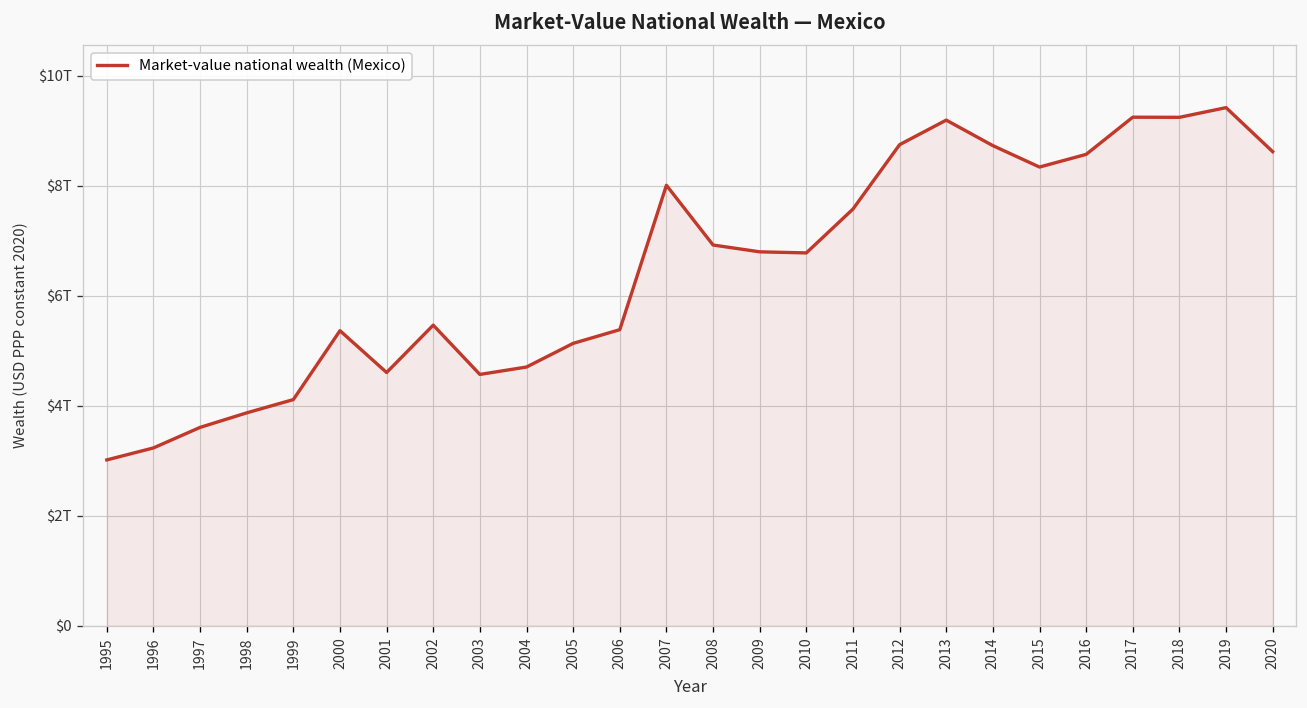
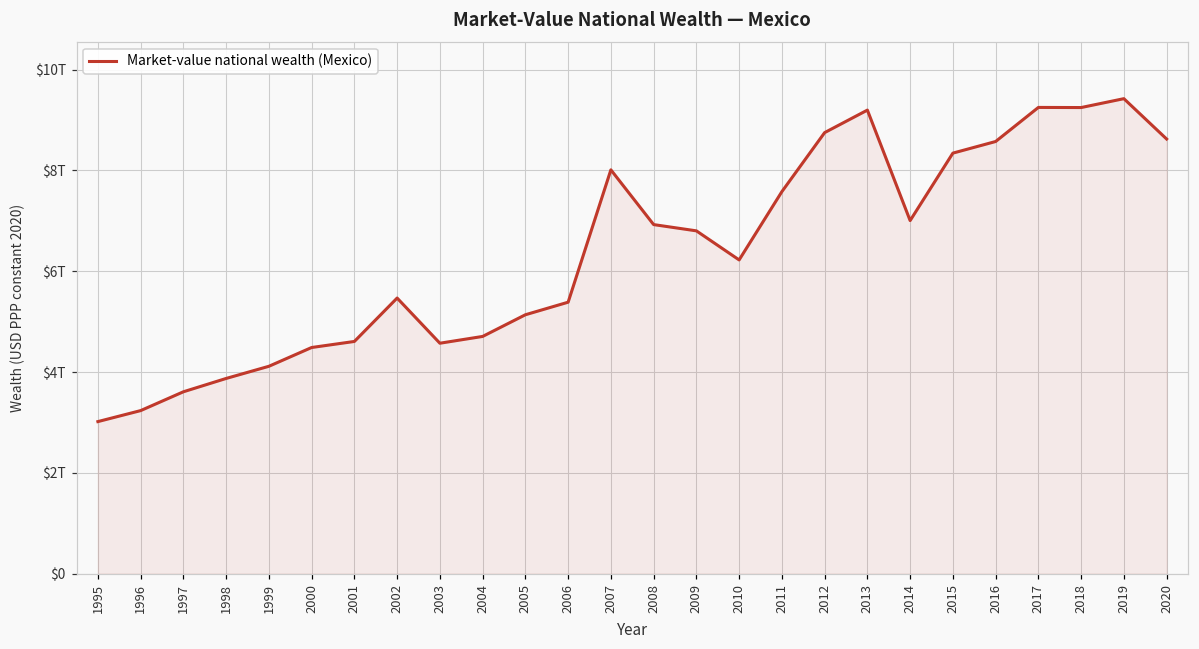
2000: $5.4T -> $4.5T
2010: $6.8T -> $6.2T
2014: $8.7T -> $7.0T
